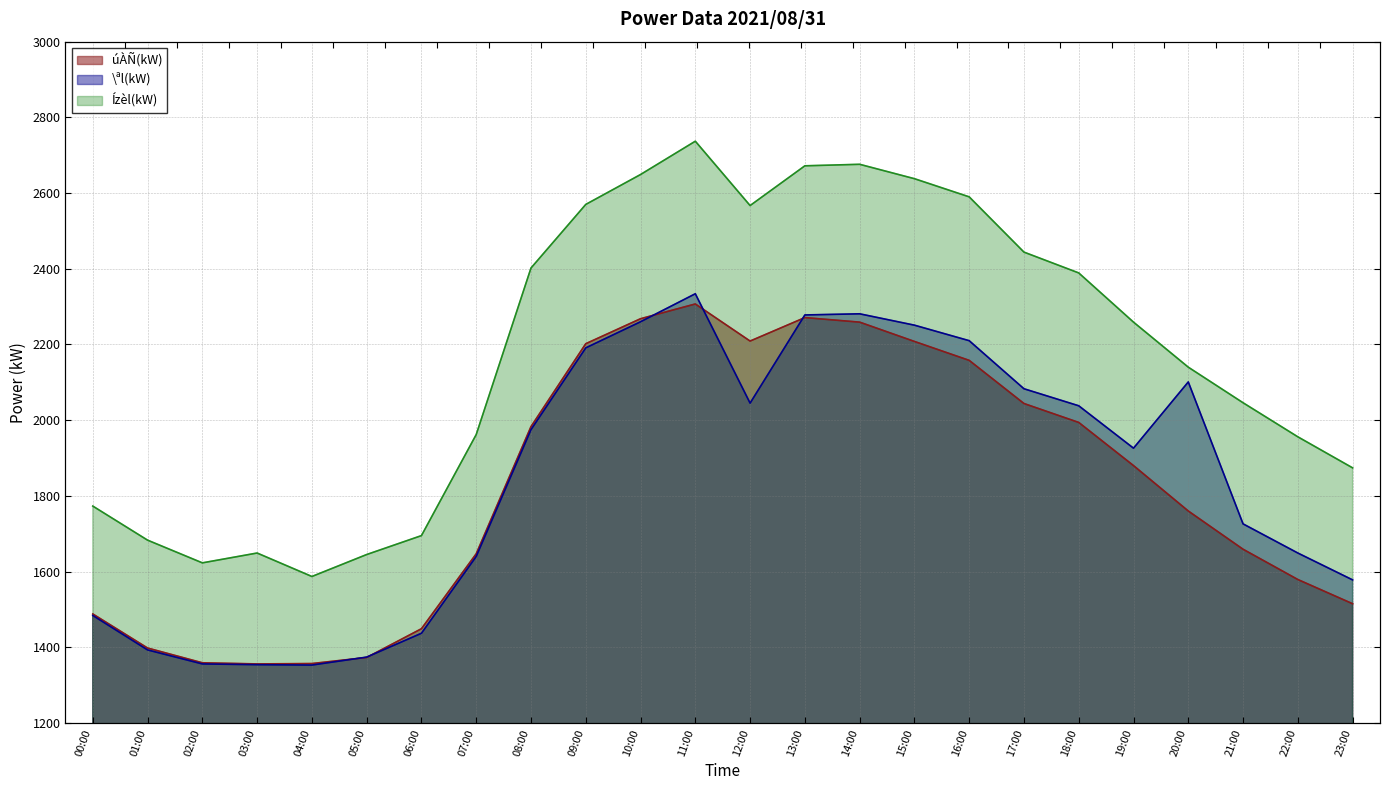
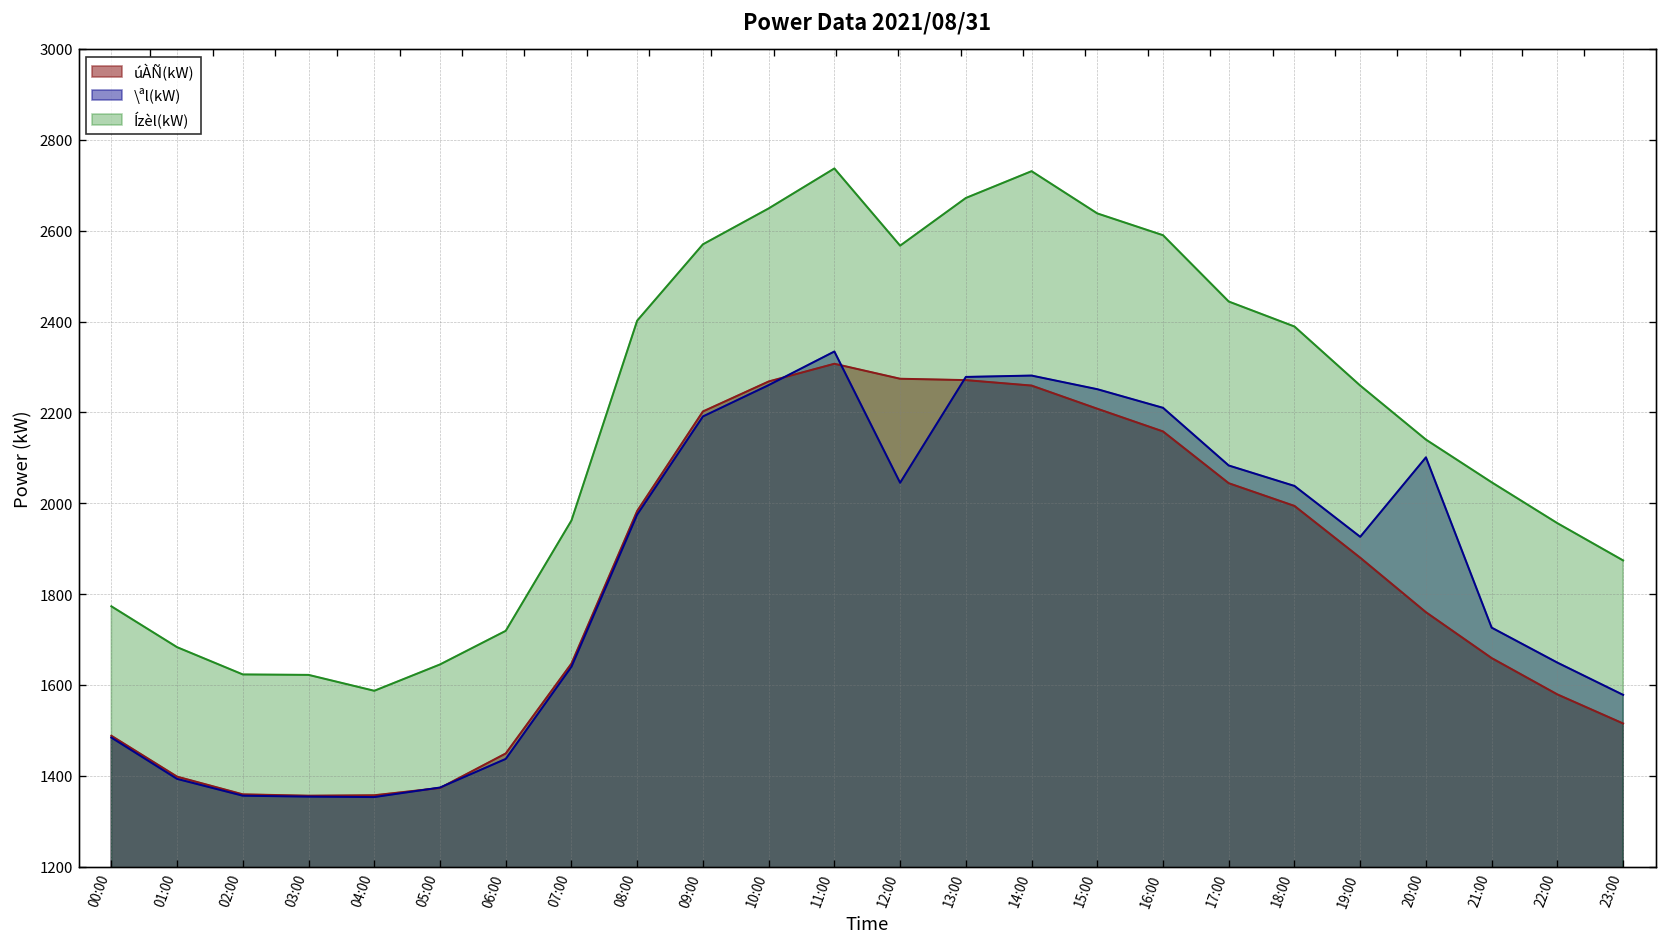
Ízèl(kW), 03:00: 1650 -> 1620
Ízèl(kW), 06:00: 1700 -> 1720
úÀÑ(kW), 12:00: 2210 -> 2270
Ízèl(kW), 14:00: 2680 -> 2730
